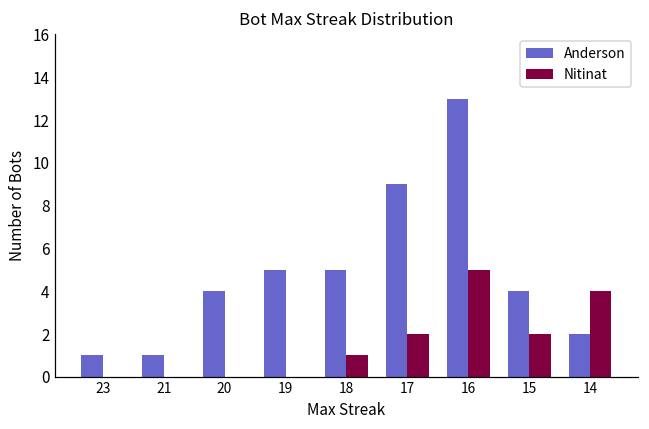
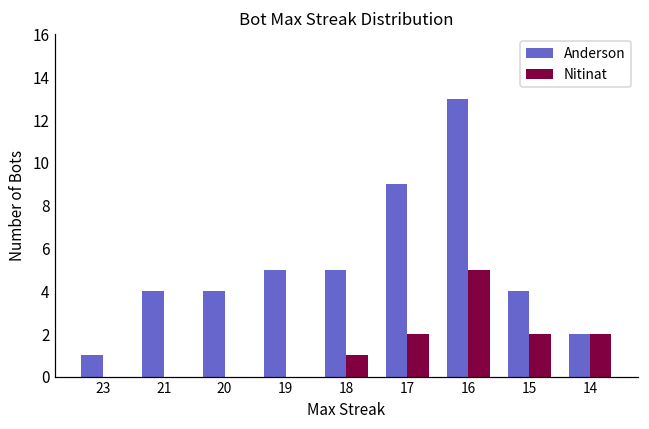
Anderson, 21: 1 -> 4
Nitinat, 14: 4 -> 2
